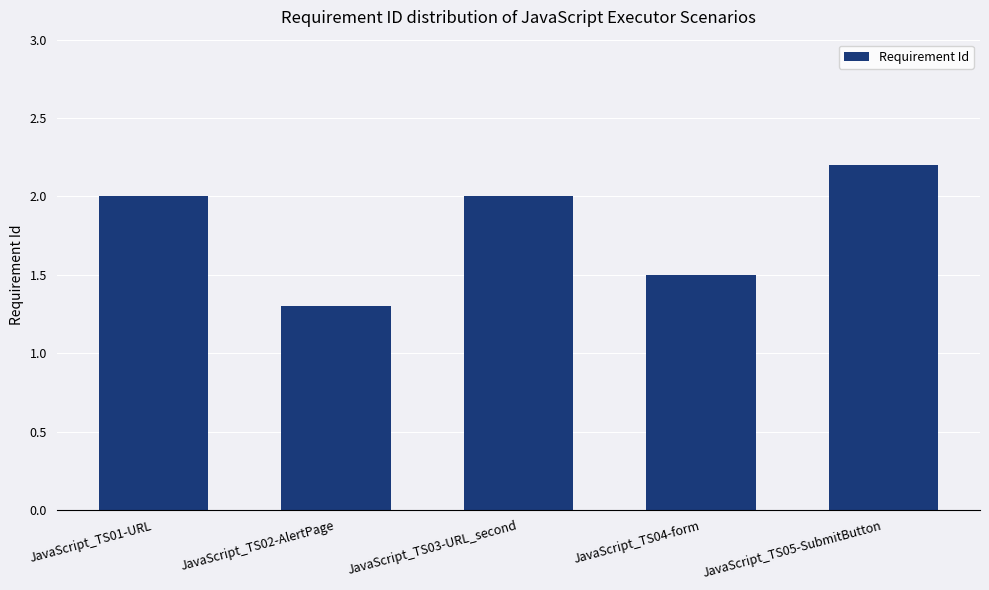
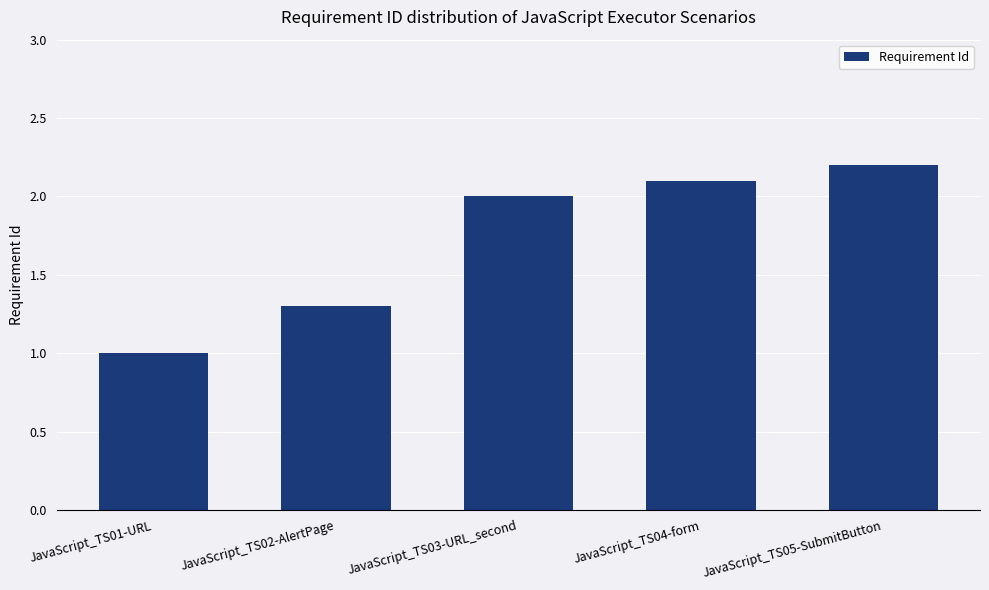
JavaScript_TS01-URL: 2 -> 1
JavaScript_TS04-form: 1.5 -> 2.1
